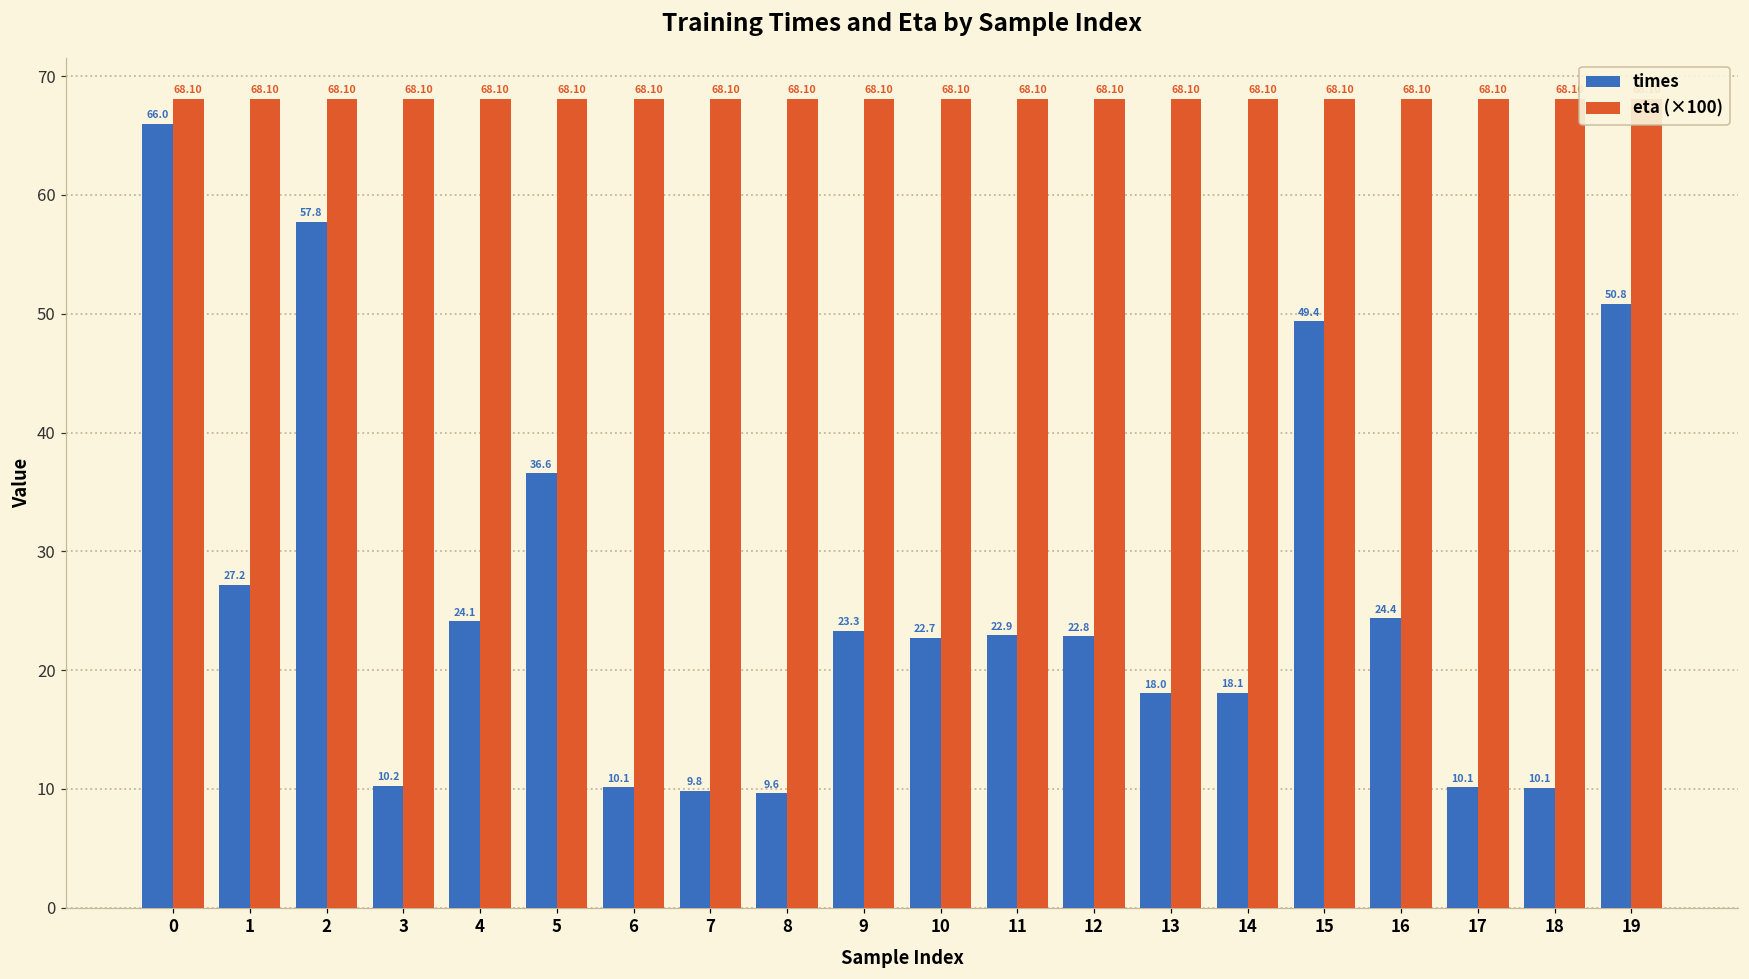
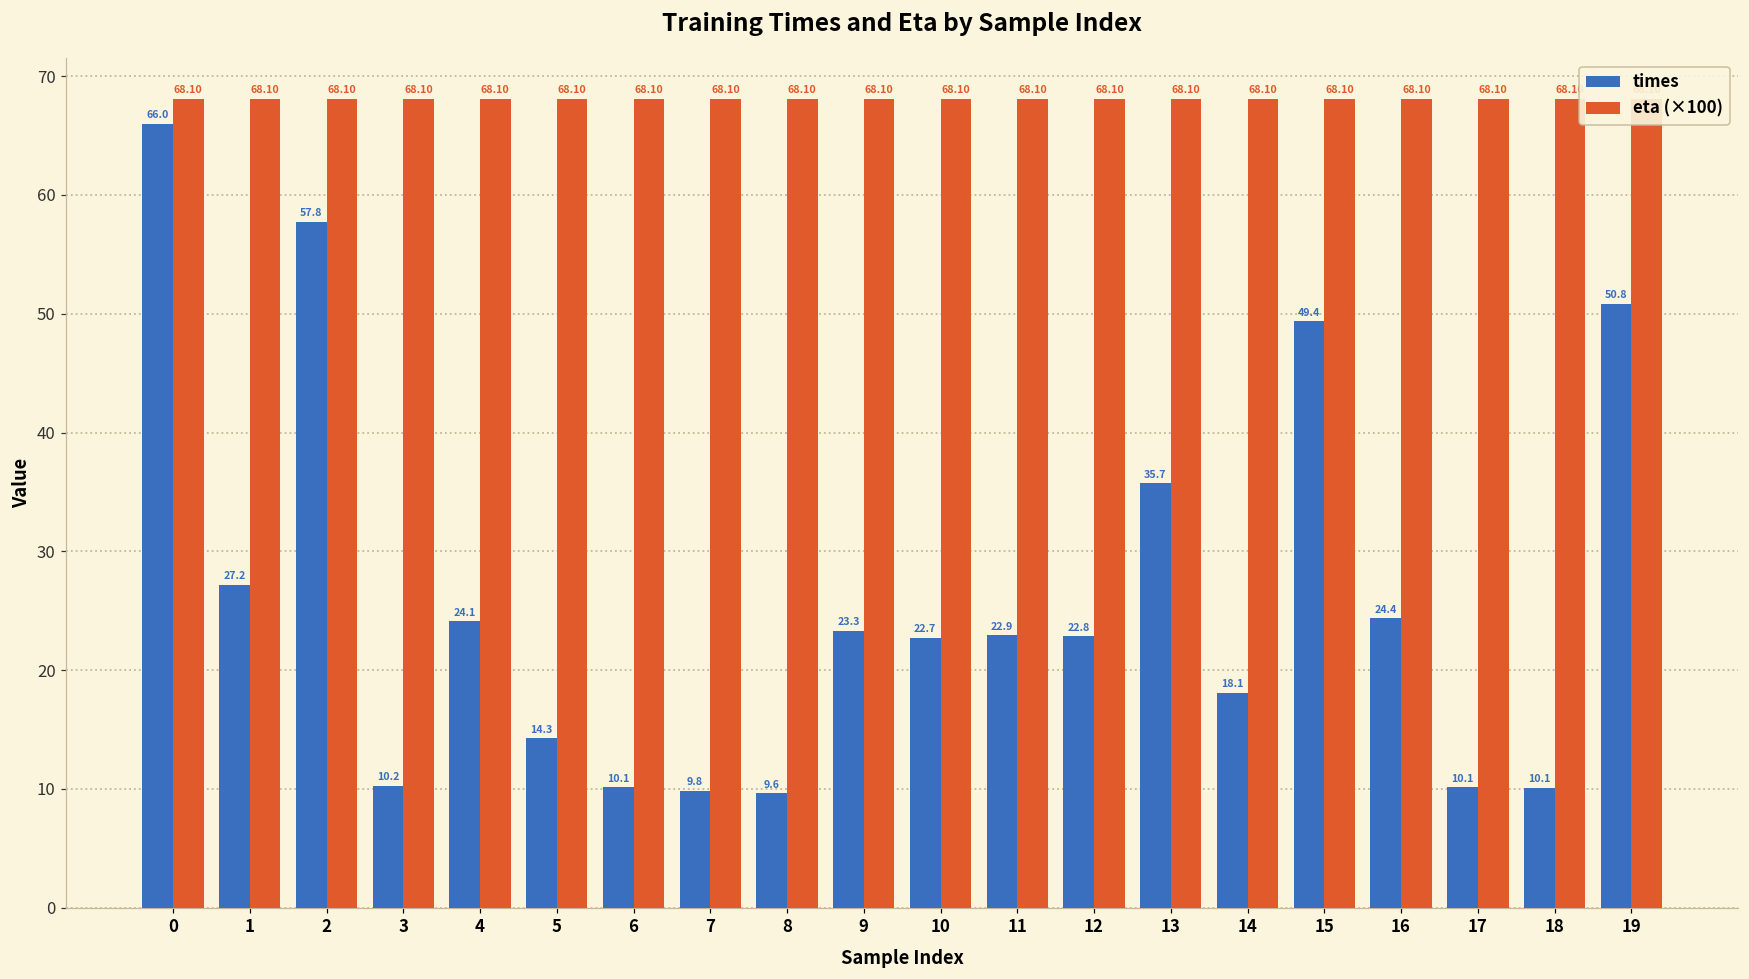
times, 5: 36.6 -> 14.3
times, 13: 18.0 -> 35.7
